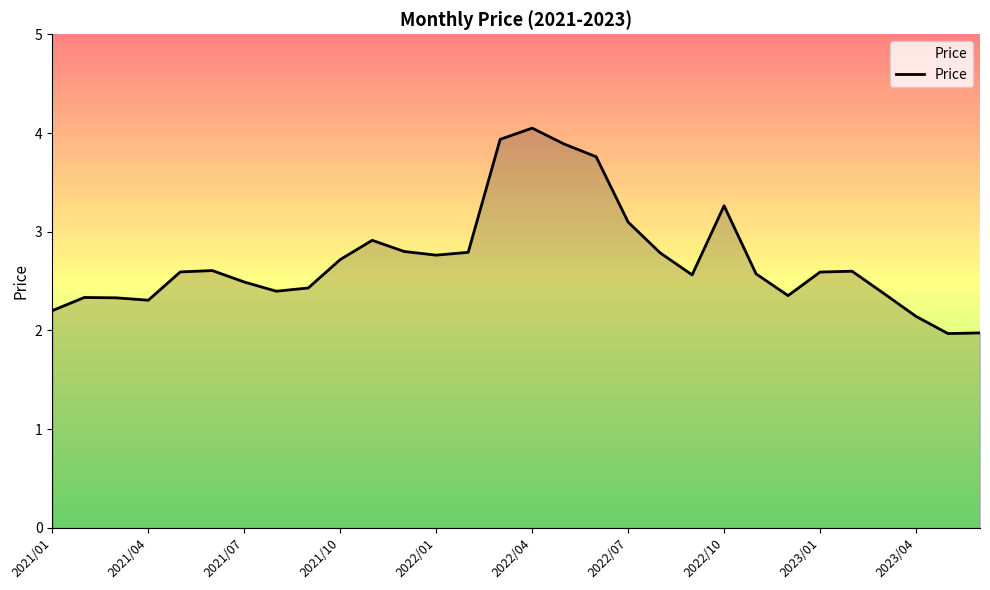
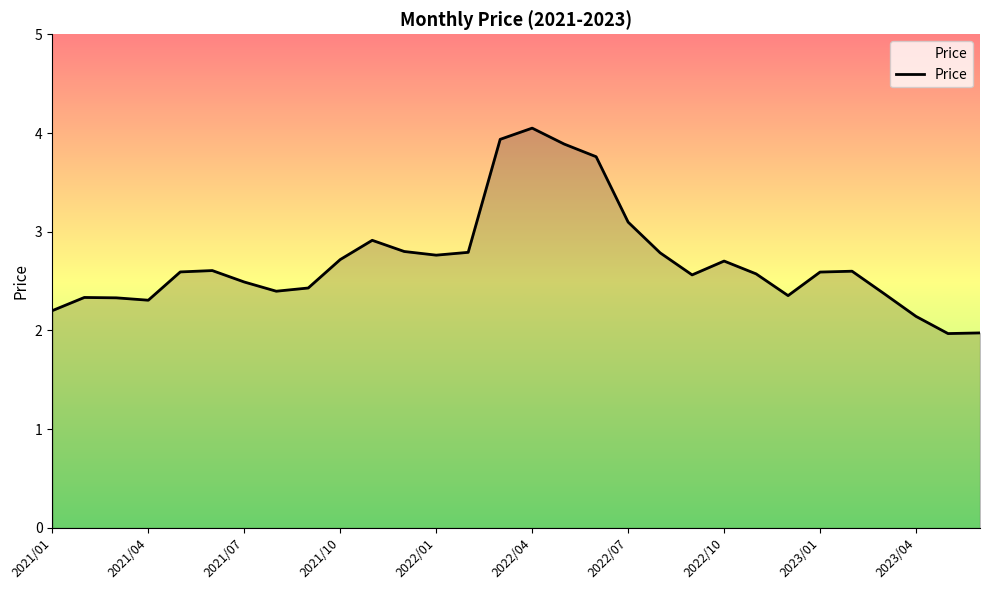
2022/10: 3.3 -> 2.7
